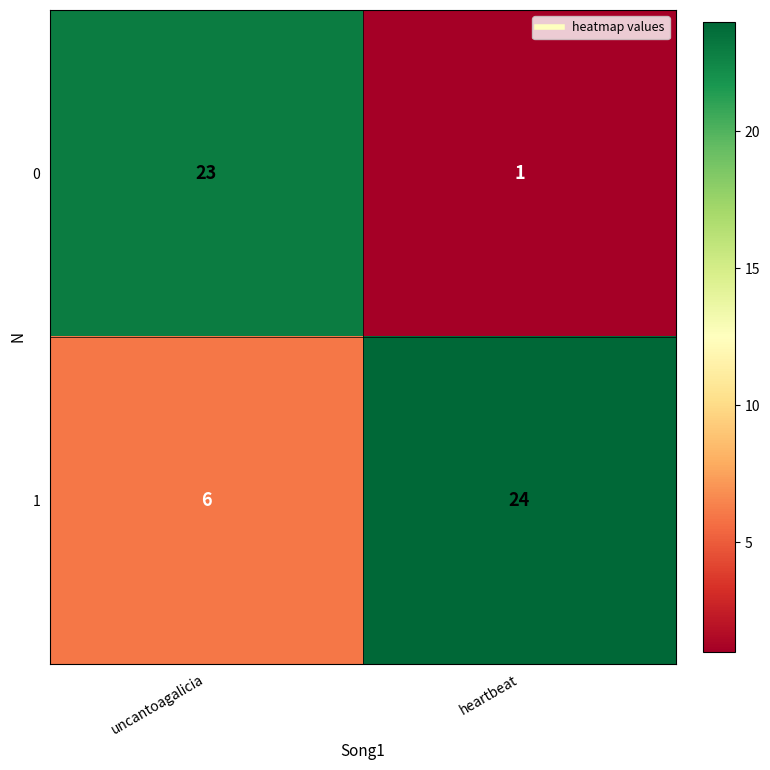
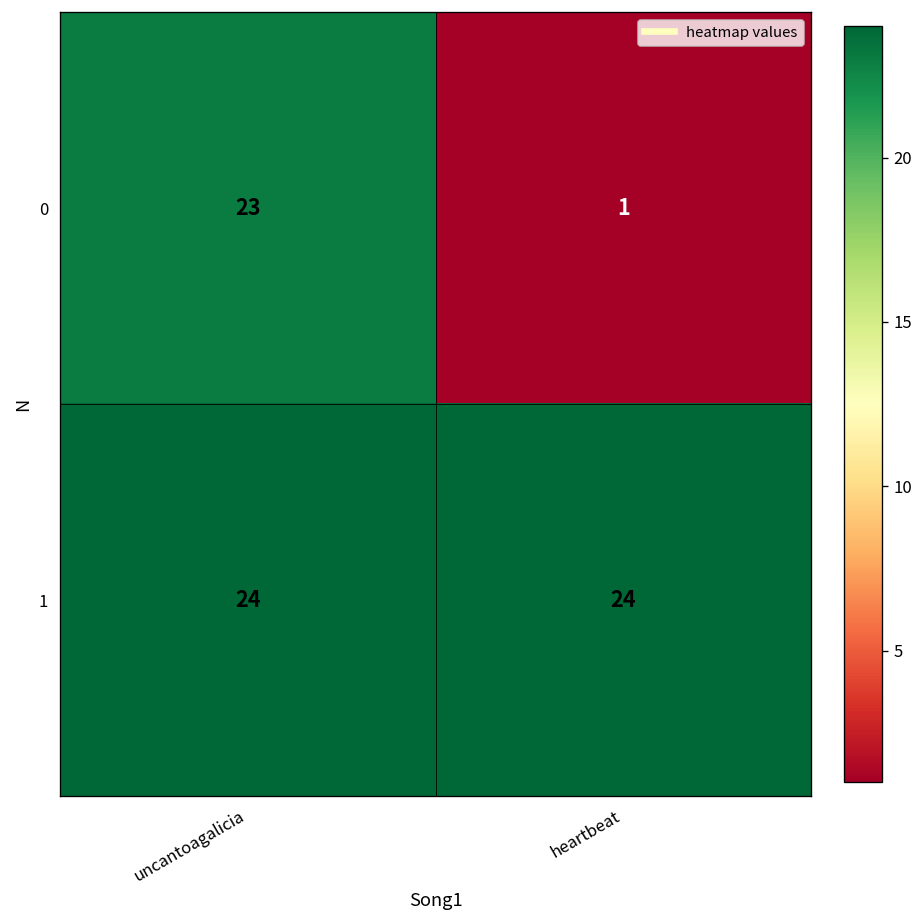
1, uncantoagalicia: 6 -> 24
